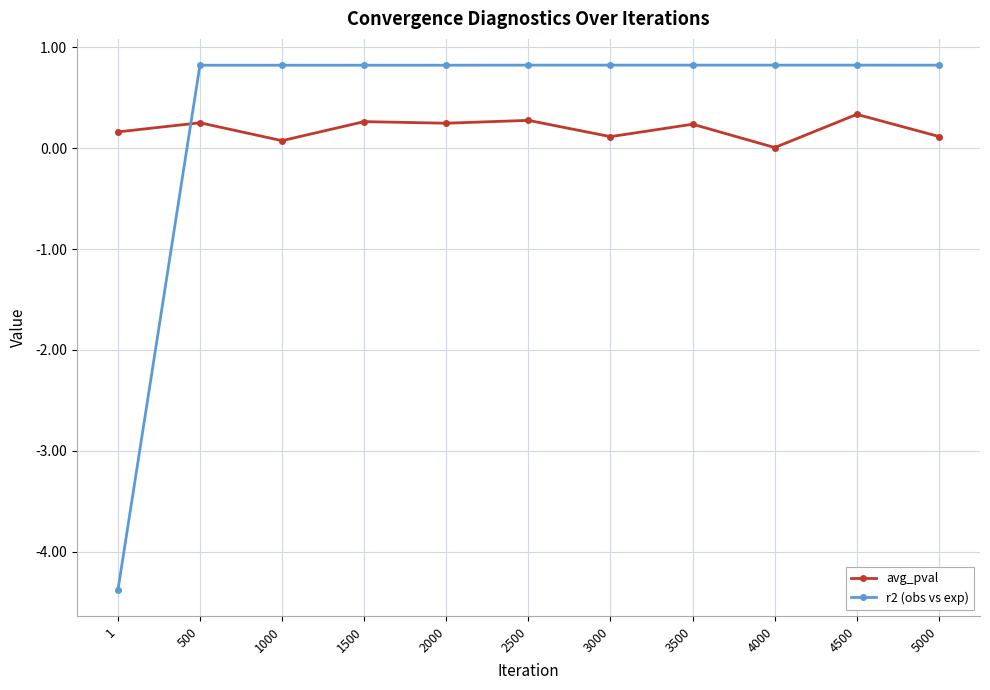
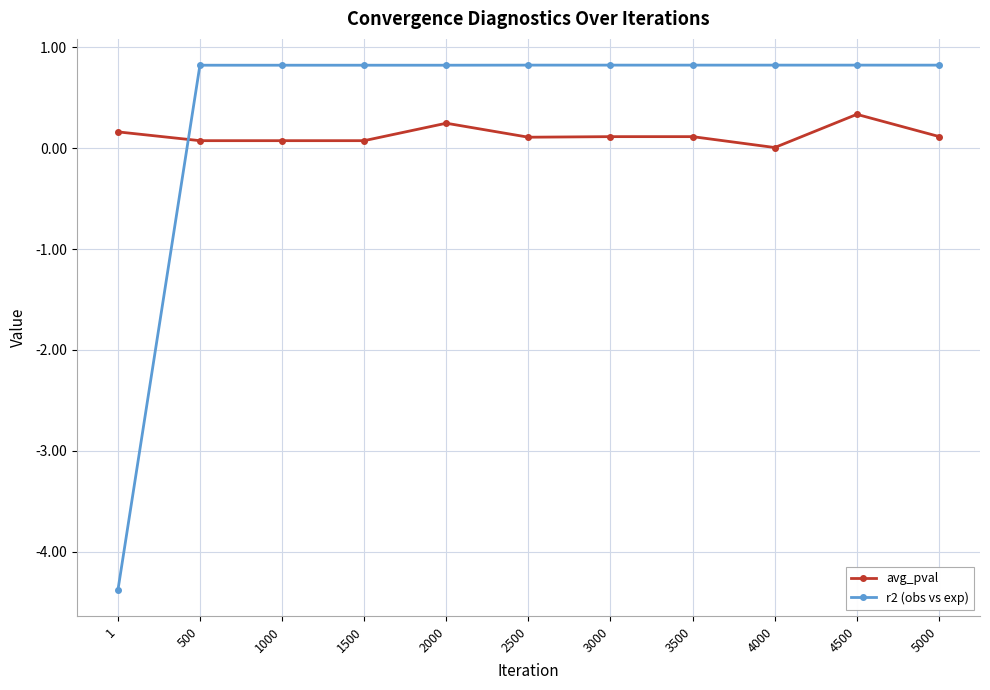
avg_pval, 500: 0.25 -> 0.07
avg_pval, 1500: 0.26 -> 0.07
avg_pval, 2500: 0.28 -> 0.11
avg_pval, 3500: 0.24 -> 0.11
